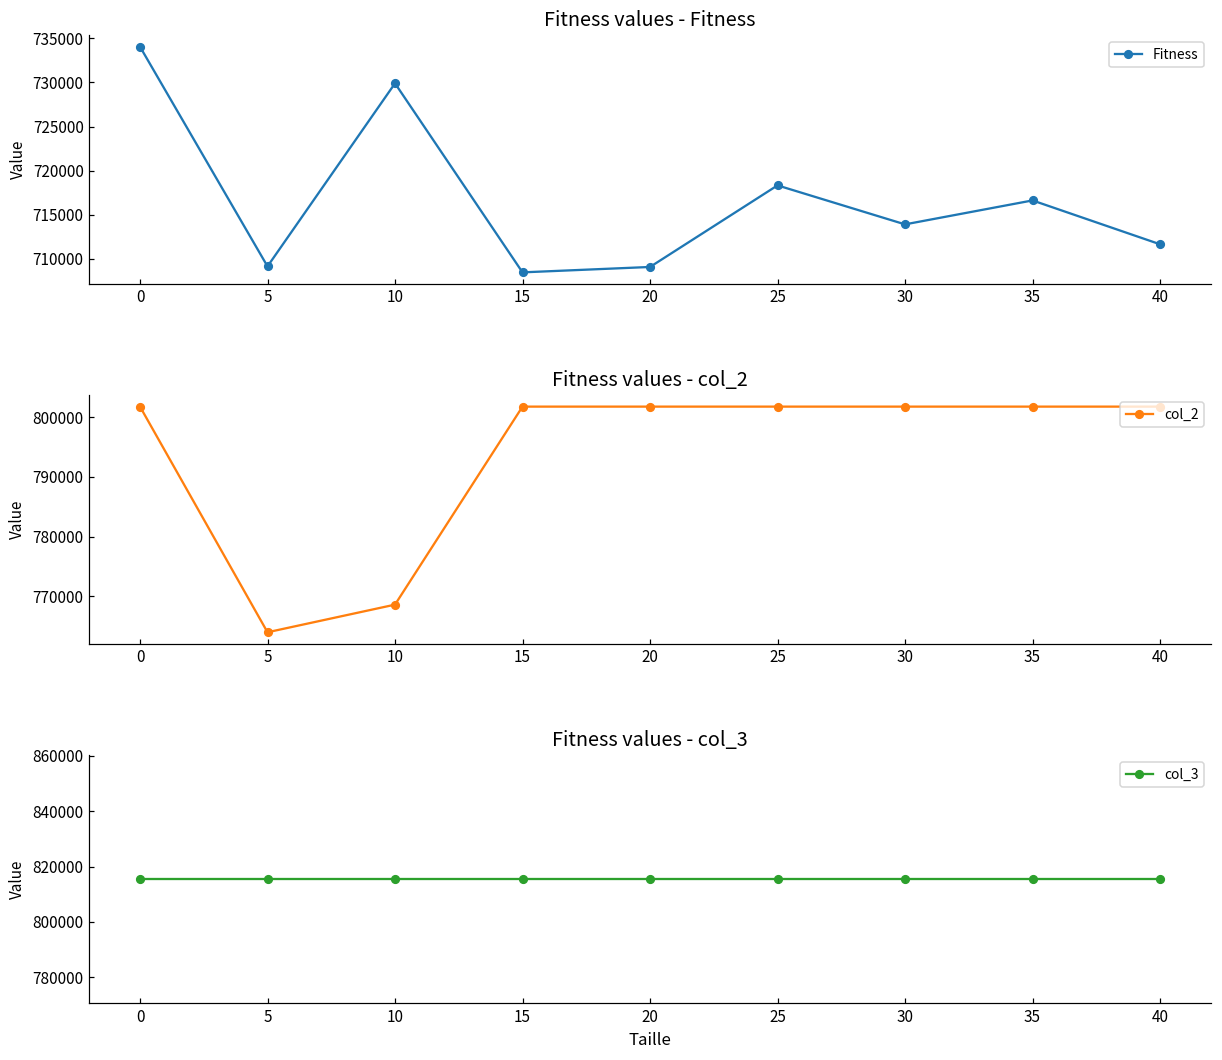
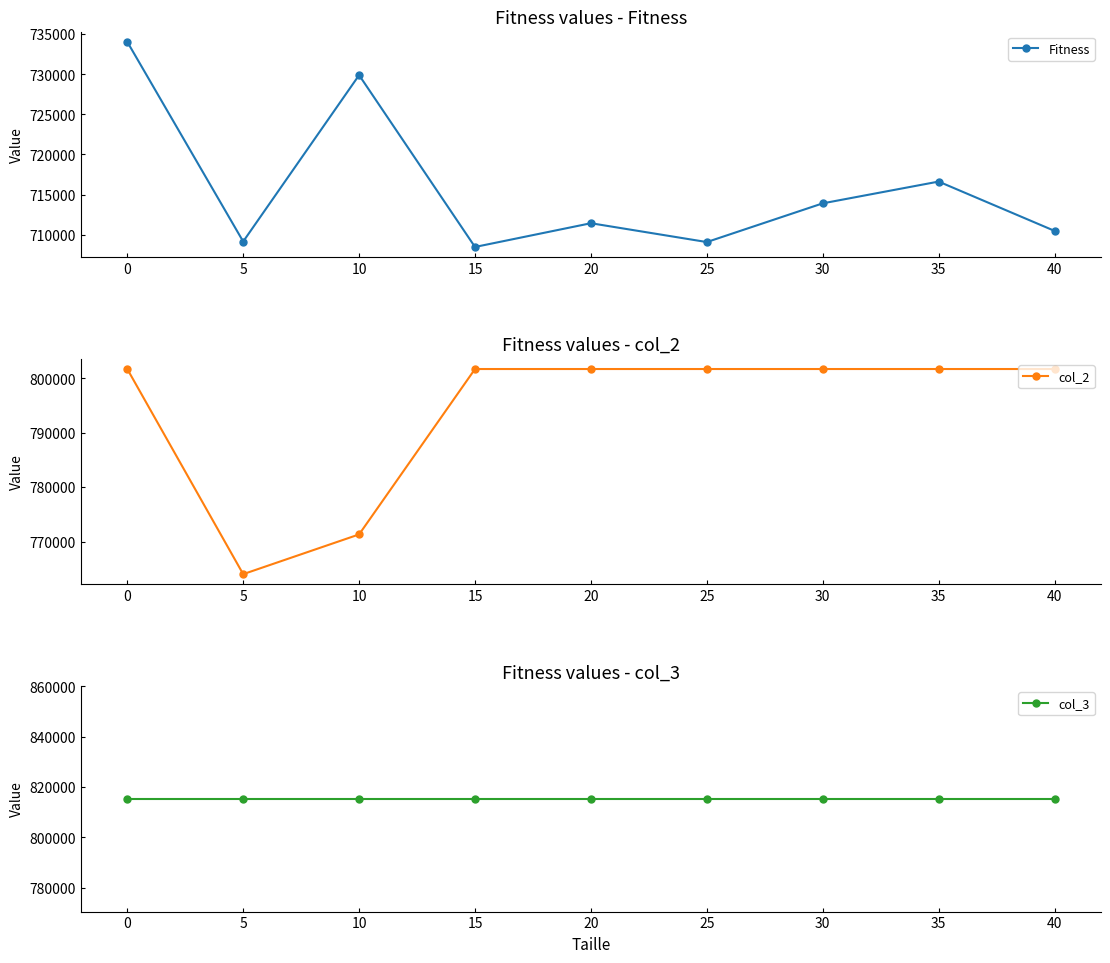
Fitness values - Fitness, 20: 709000 -> 711000
Fitness values - Fitness, 25: 718000 -> 709000
Fitness values - Fitness, 40: 712000 -> 710000
Fitness values - col_2, 10: 769000 -> 771000
